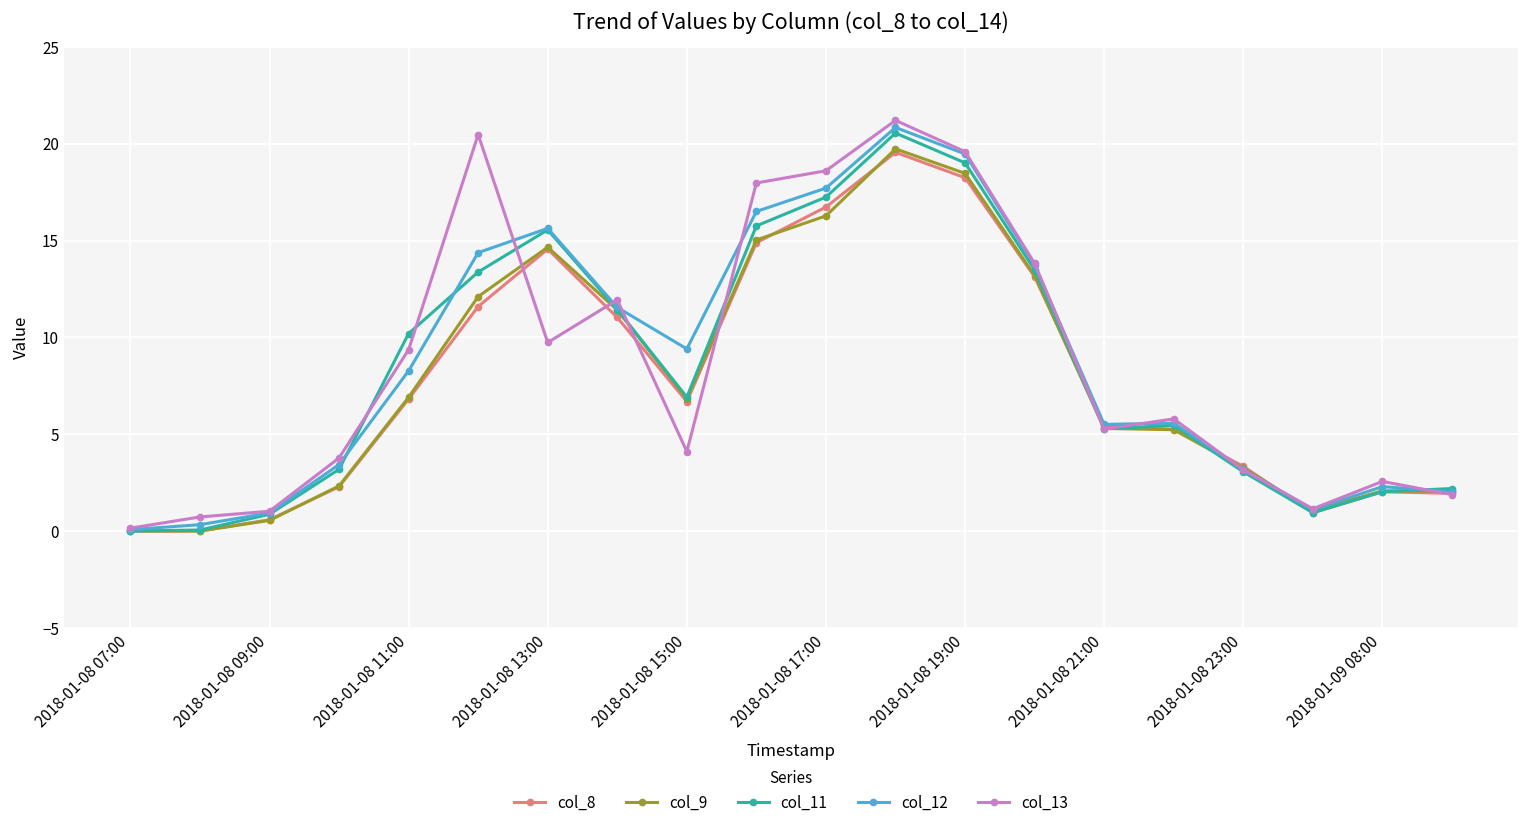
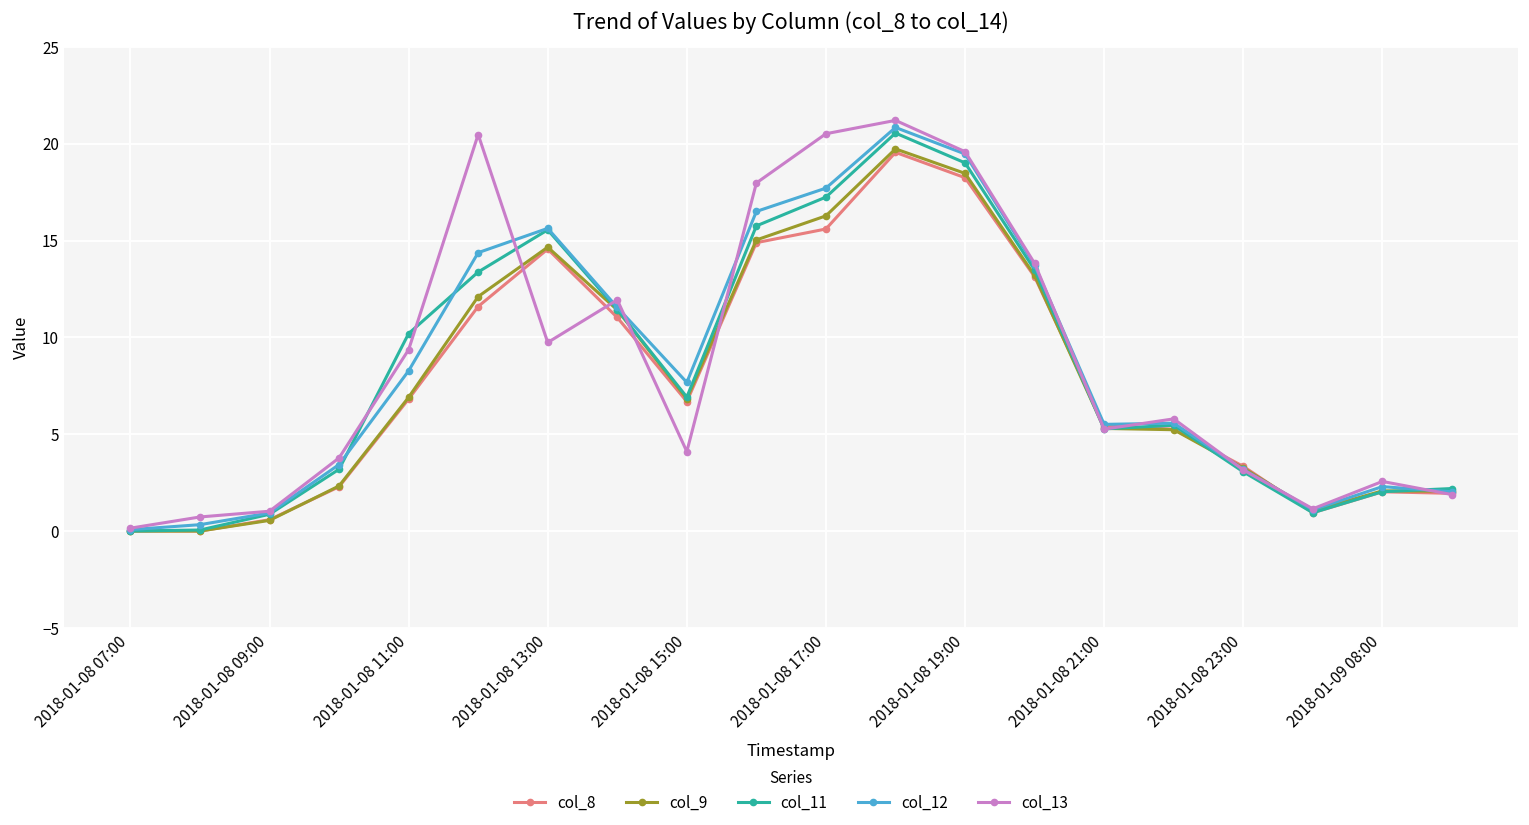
col_12, 2018-01-08 15:00: 9.4 -> 7.7
col_8, 2018-01-08 17:00: 16.7 -> 15.6
col_13, 2018-01-08 17:00: 18.6 -> 20.5
